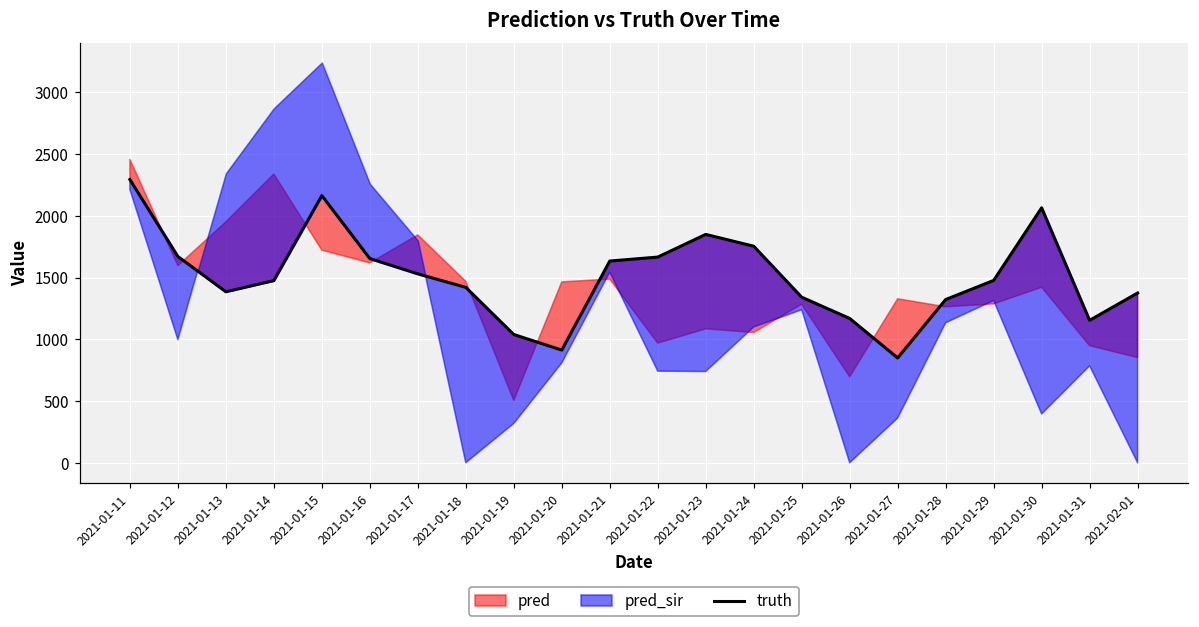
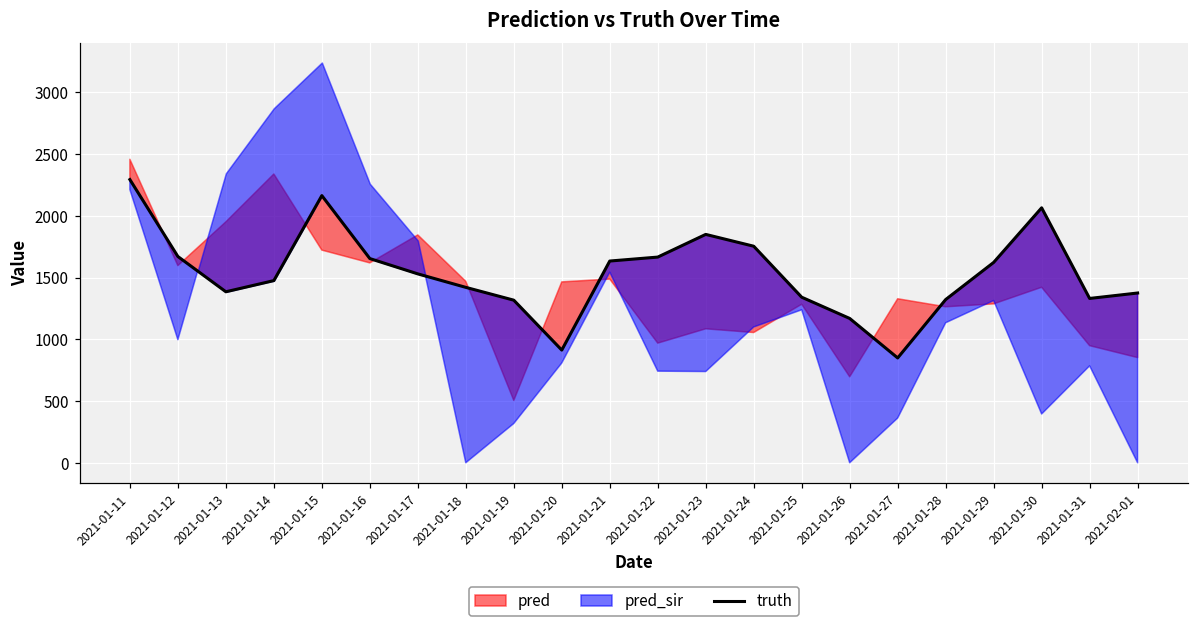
truth, 2021-01-19: 1040 -> 1320
truth, 2021-01-29: 1480 -> 1620
truth, 2021-01-31: 1150 -> 1330
